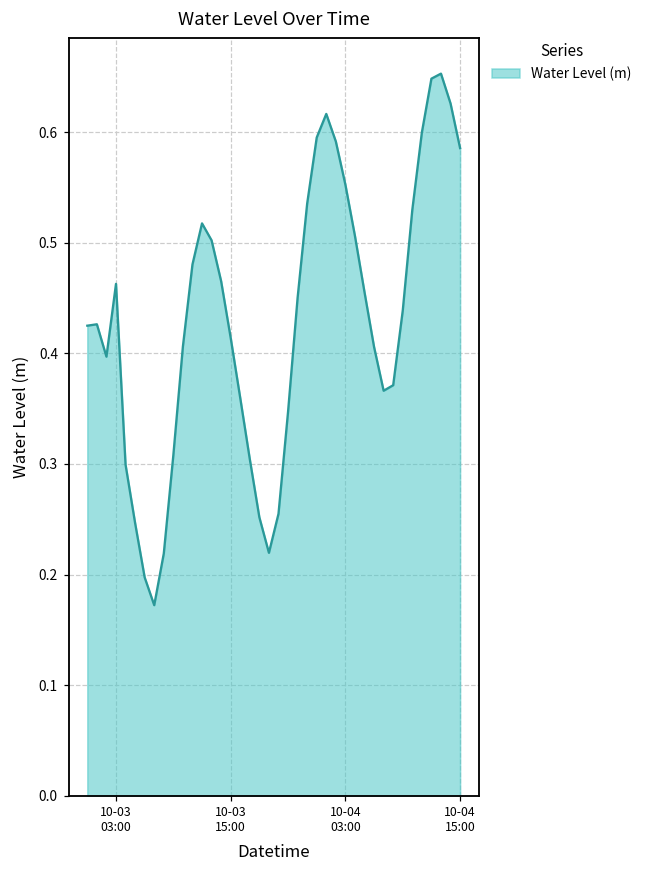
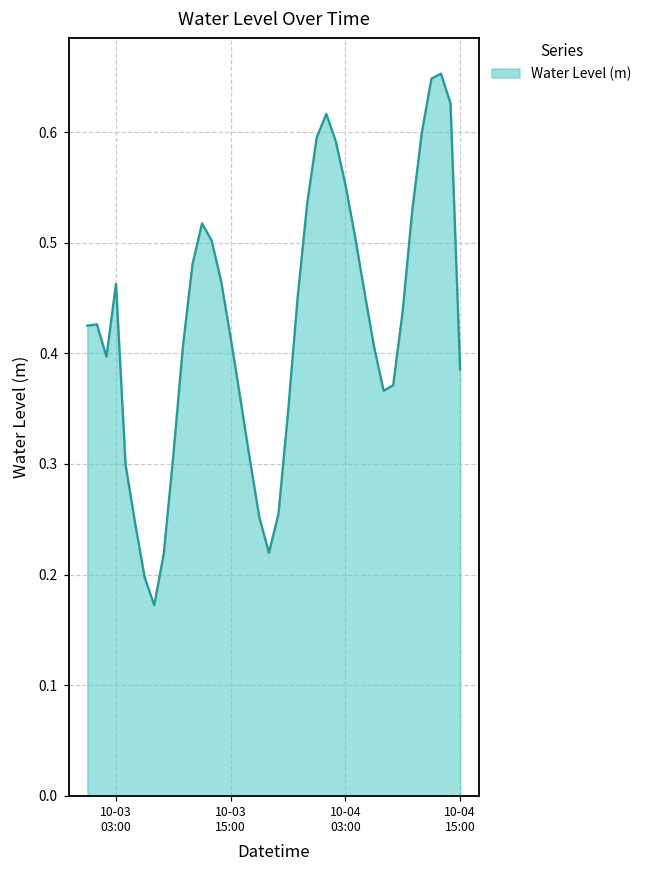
10-04 15:00: 0.586 -> 0.385
